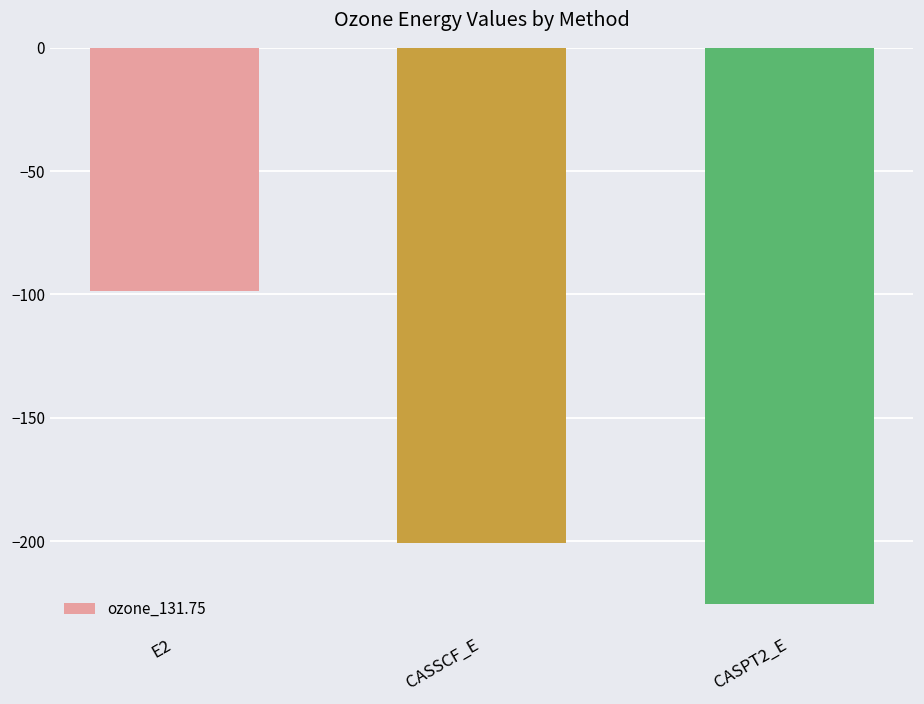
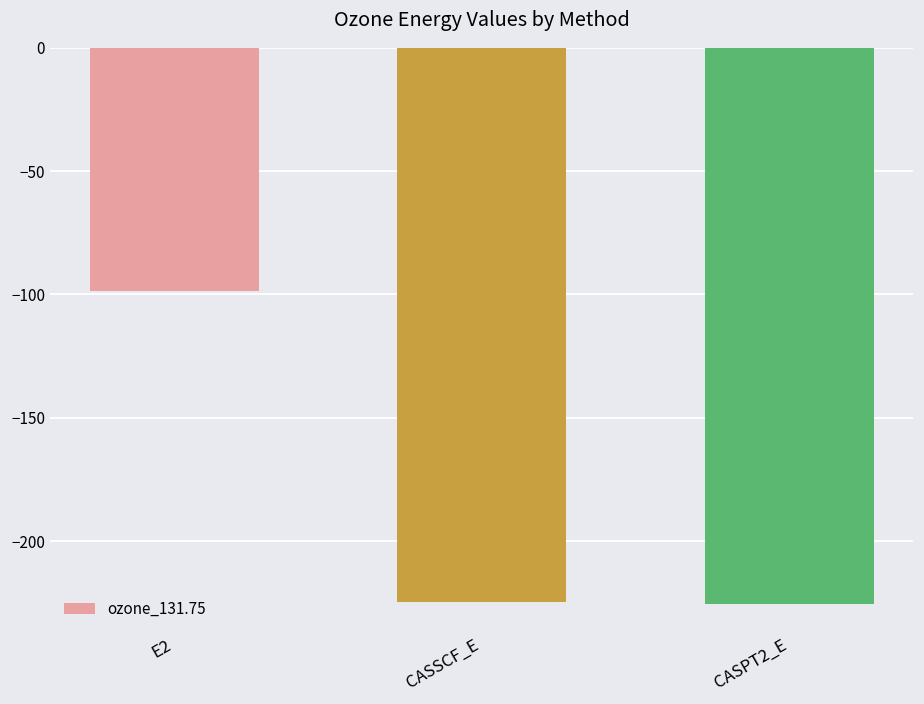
CASSCF_E: -201 -> -225
